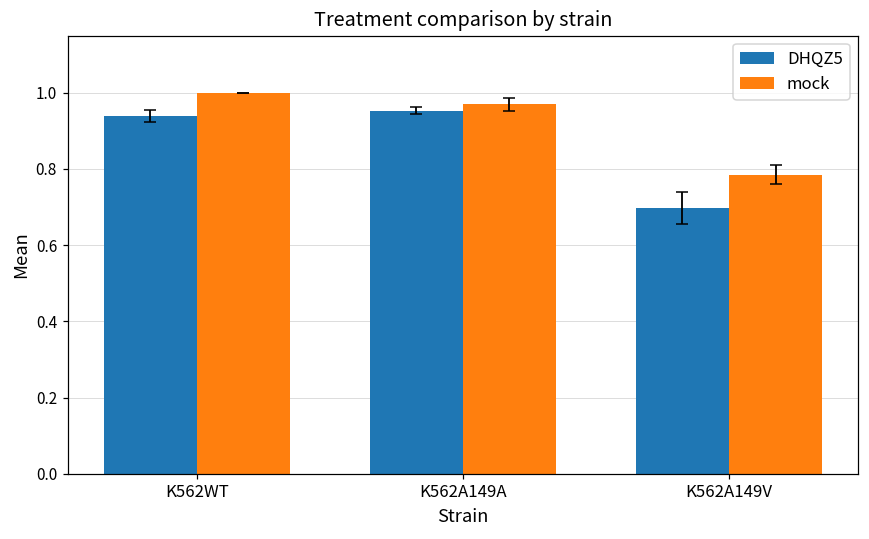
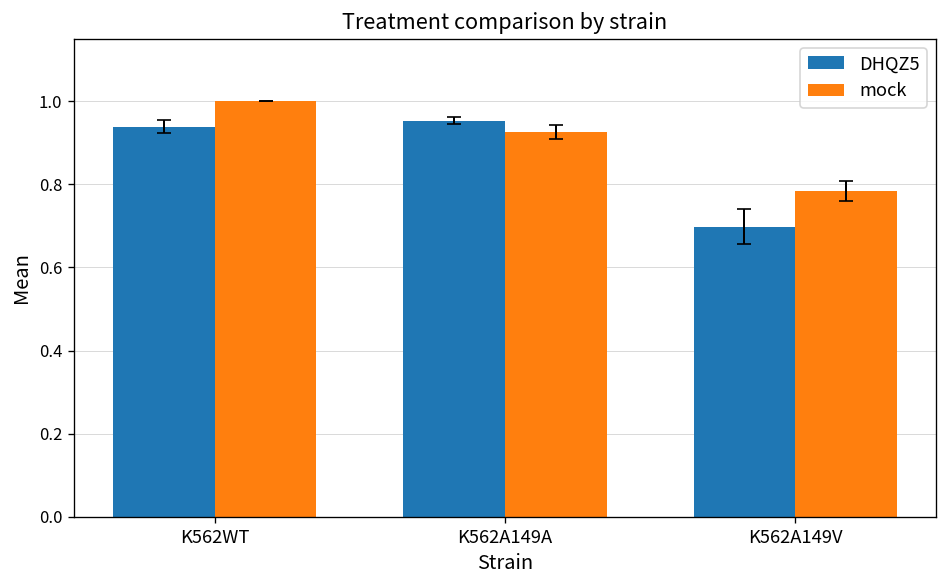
mock, K562A149A: 0.97 -> 0.93
